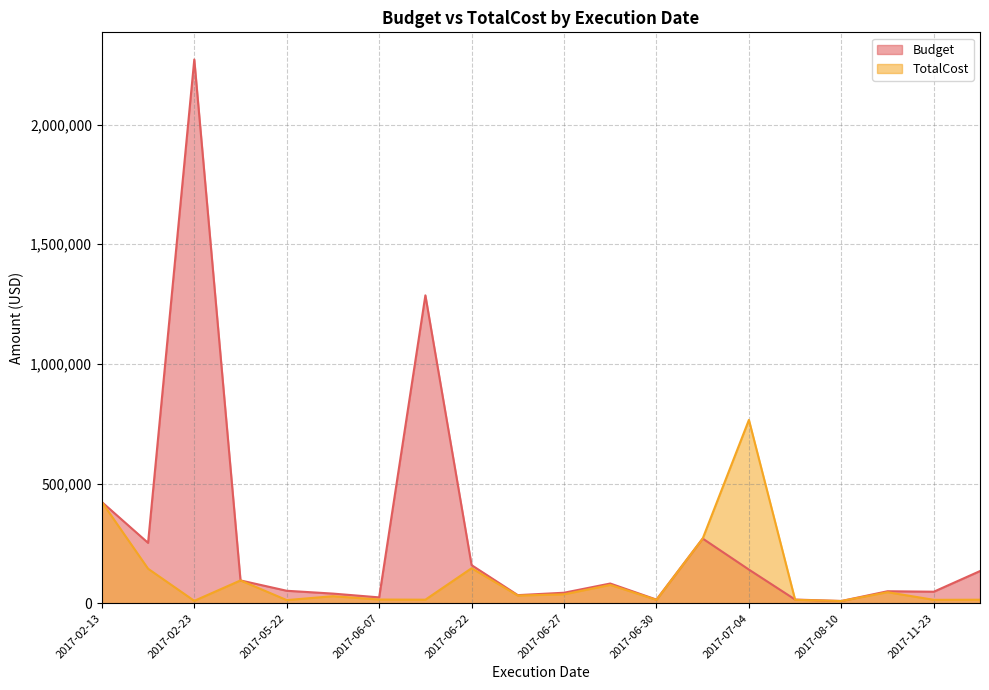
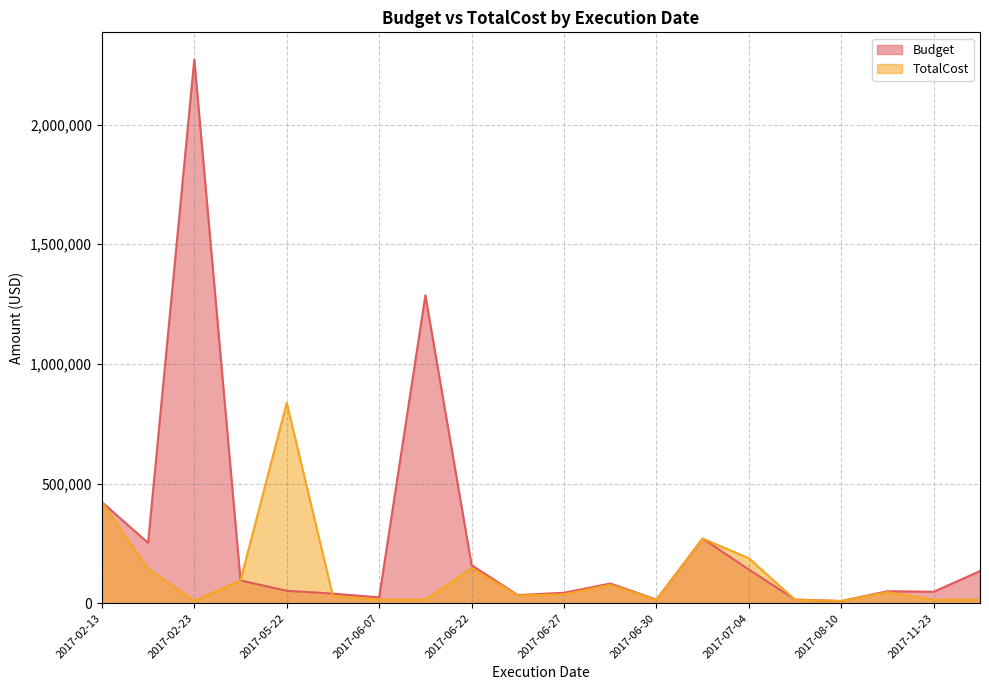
TotalCost, 2017-05-22: 10,000 -> 840,000
TotalCost, 2017-07-04: 770,000 -> 190,000
